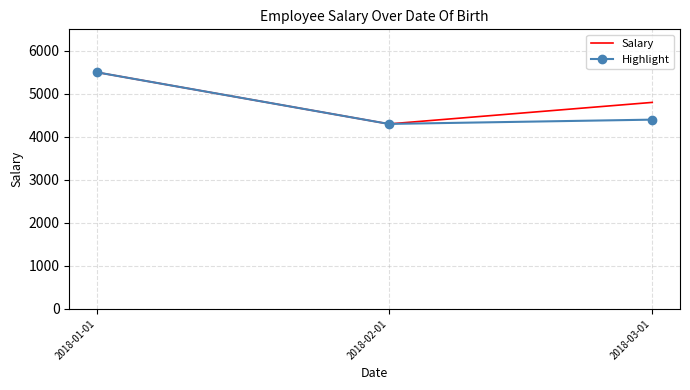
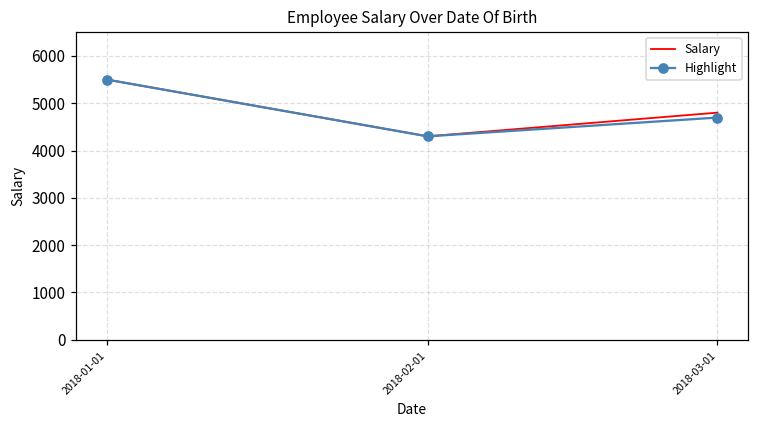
Highlight, 2018-03-01: 4400 -> 4700
